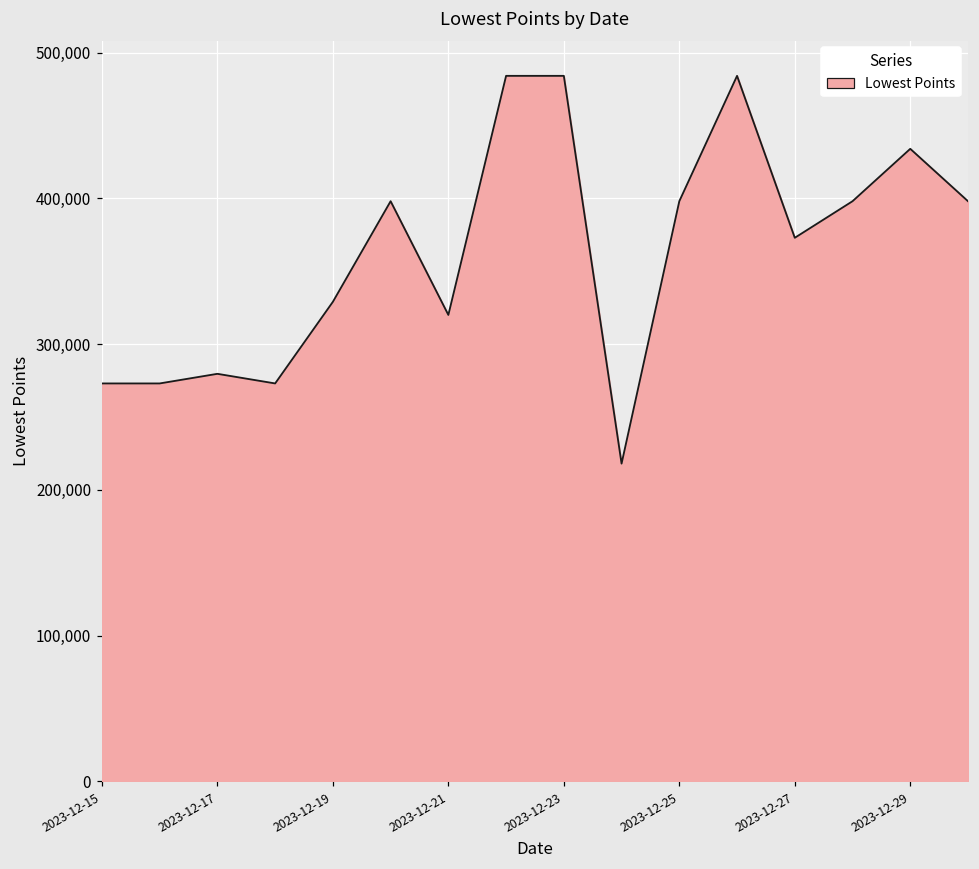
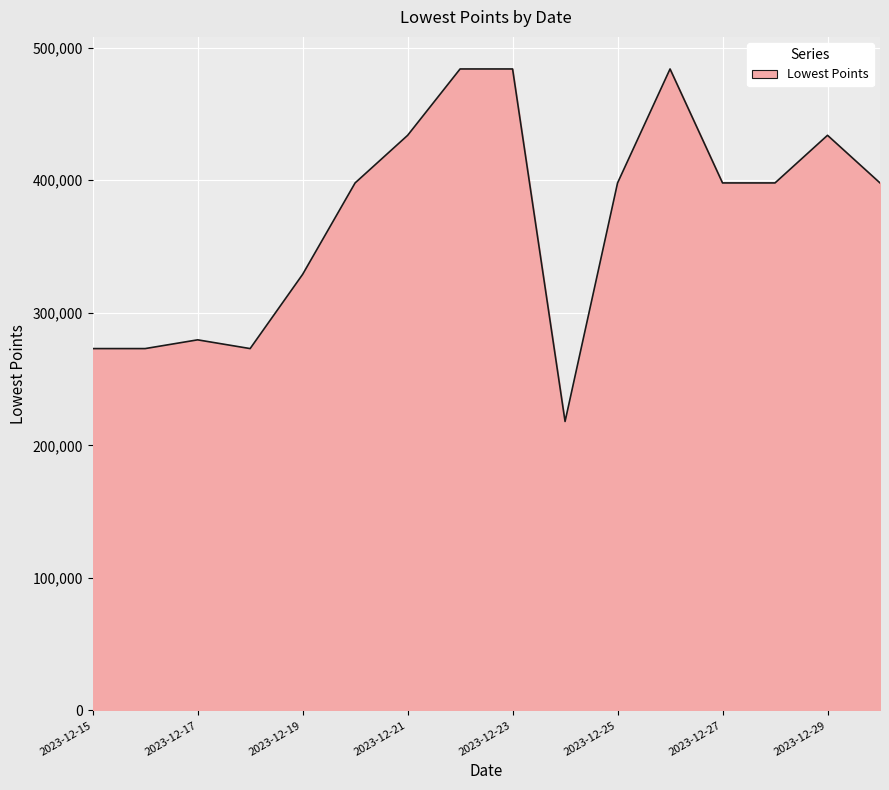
2023-12-21: 320,000 -> 434,000
2023-12-27: 373,000 -> 398,000
